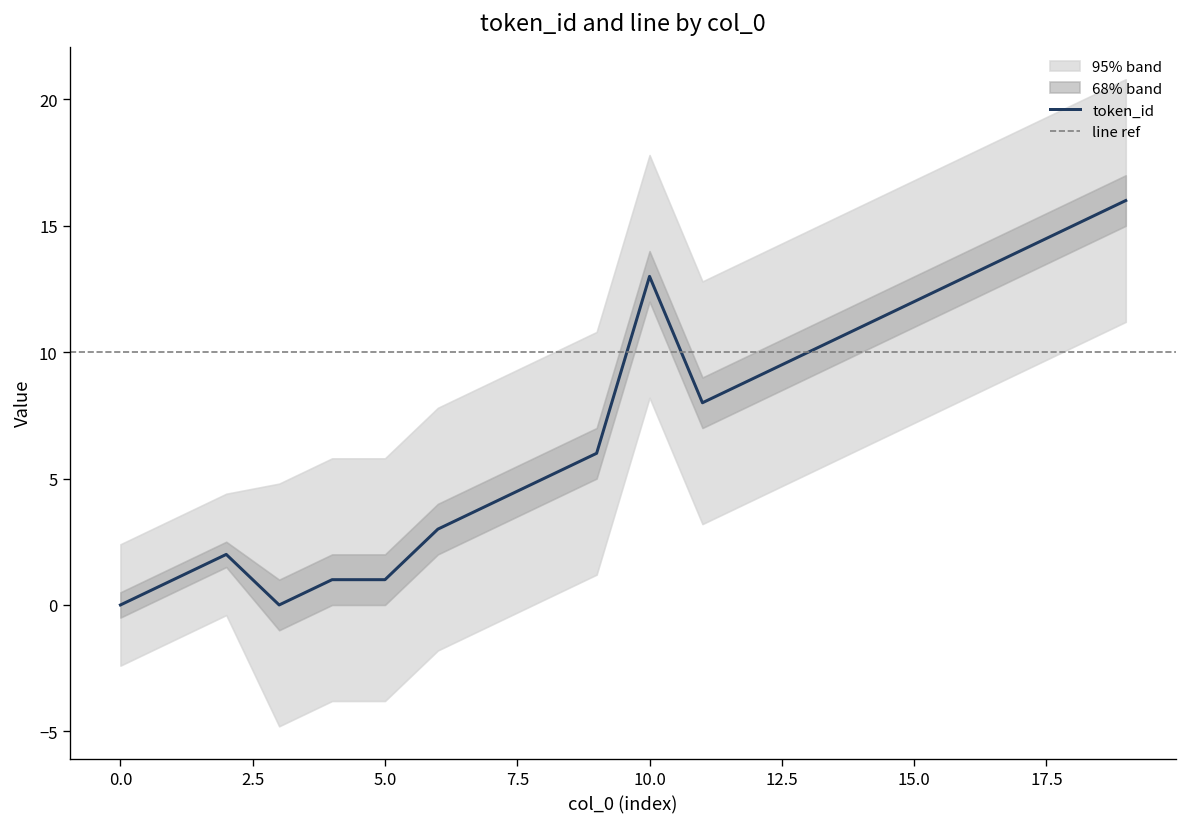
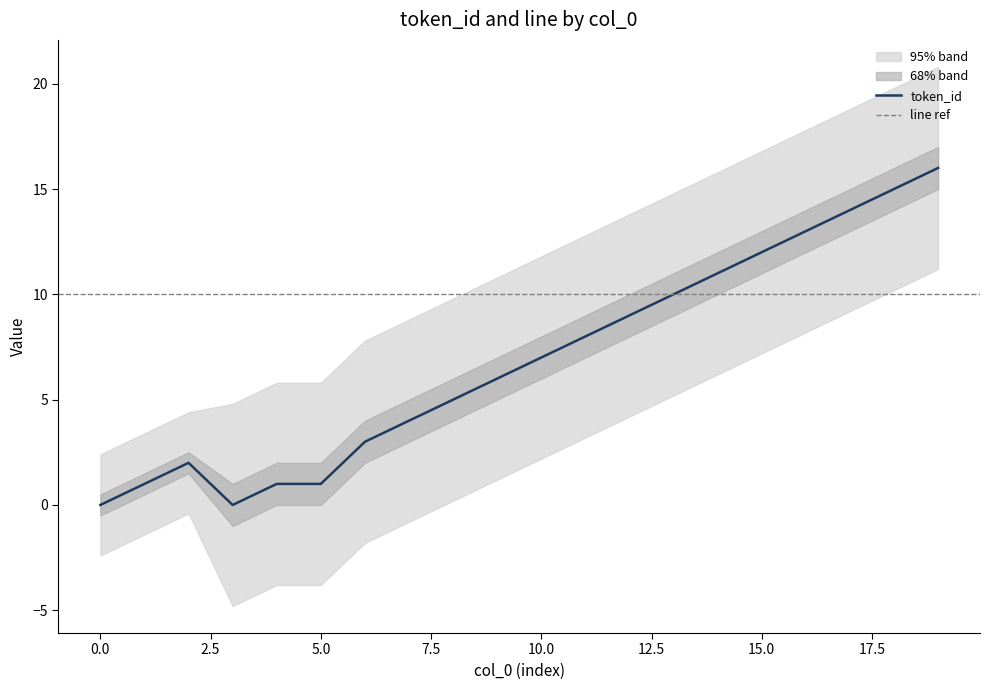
token_id, 10.0: 13 -> 7
